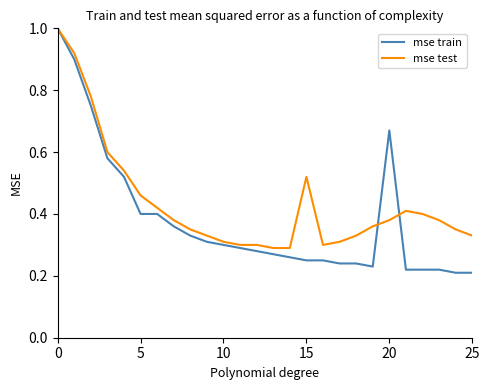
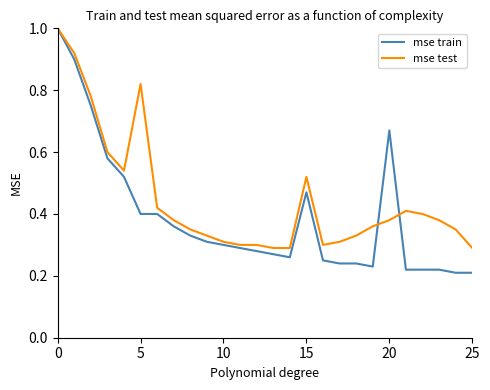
mse test, 5: 0.46 -> 0.82
mse train, 15: 0.25 -> 0.47
mse test, 25: 0.33 -> 0.29
